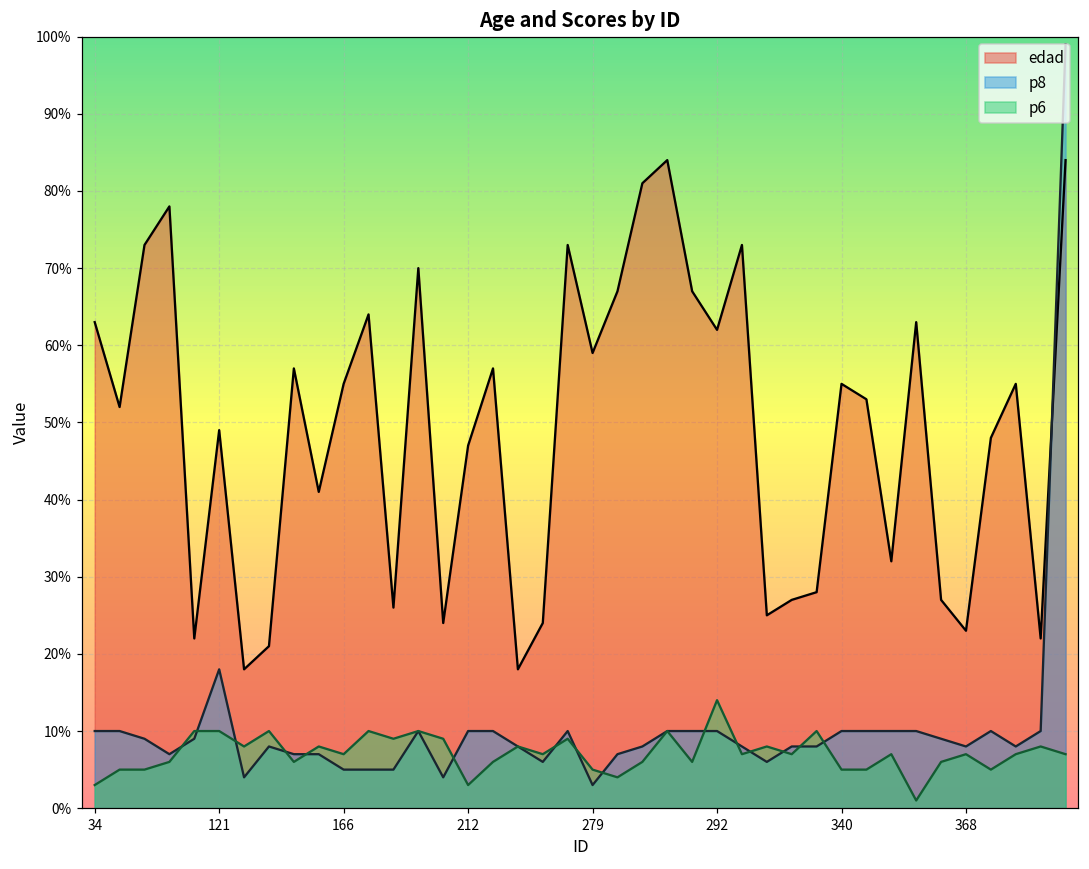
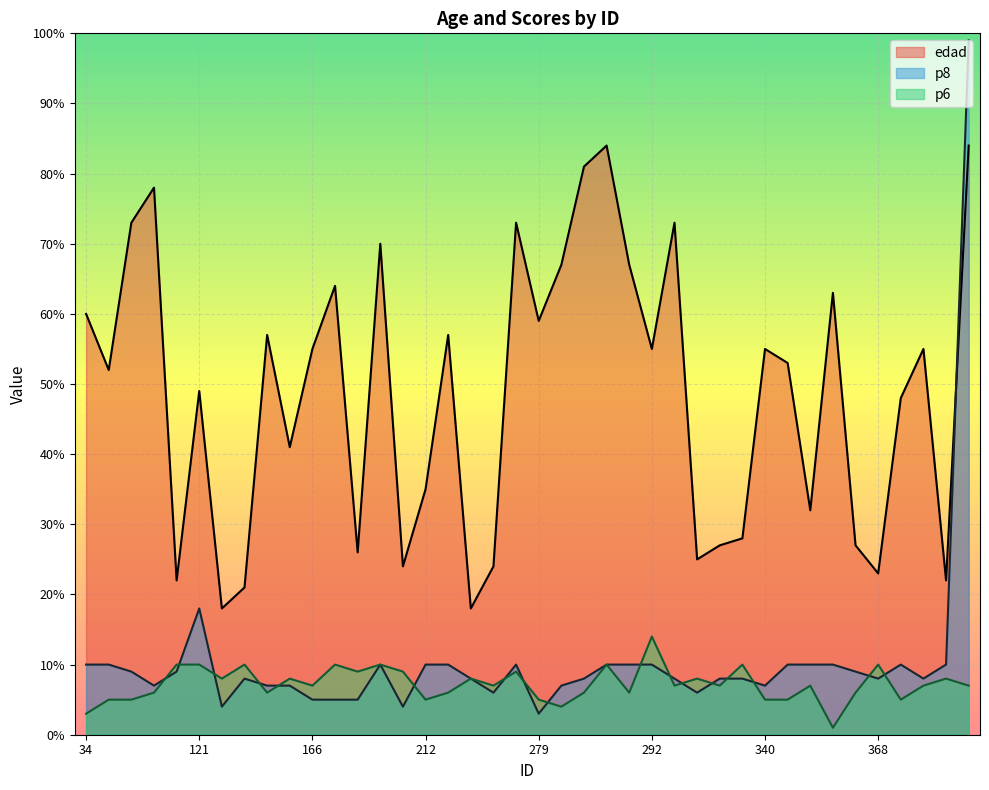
edad, 34: 63% -> 60%
edad, 212: 47% -> 35%
p6, 212: 3% -> 5%
edad, 292: 62% -> 55%
p8, 340: 10% -> 7%
p6, 368: 7% -> 10%
